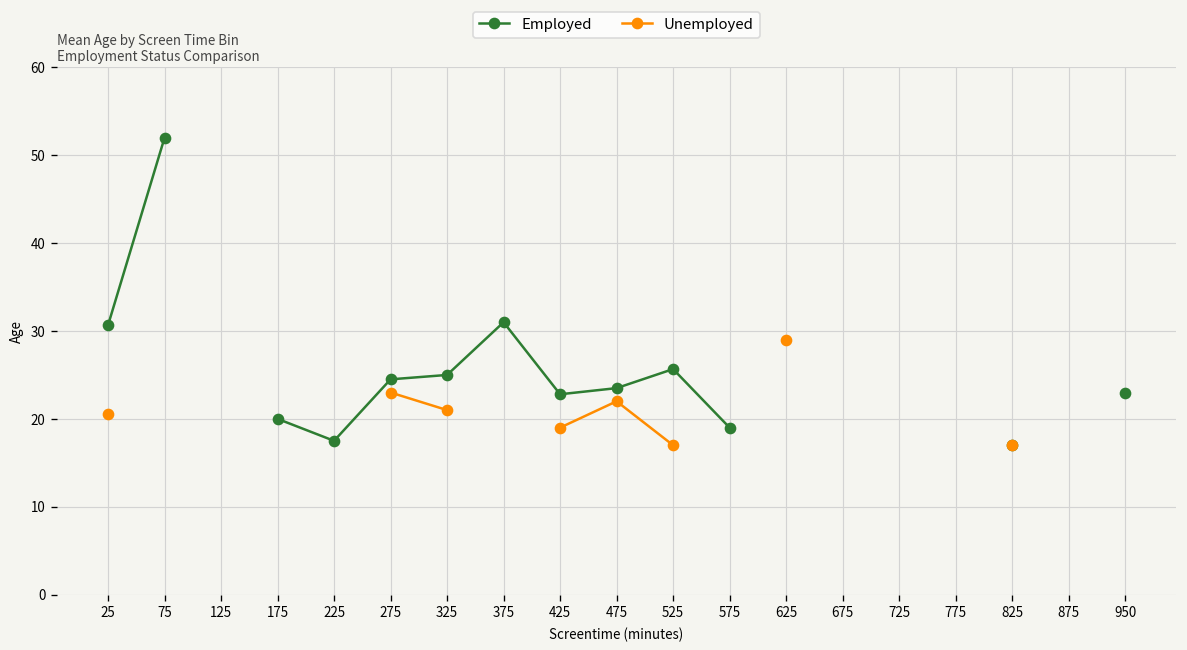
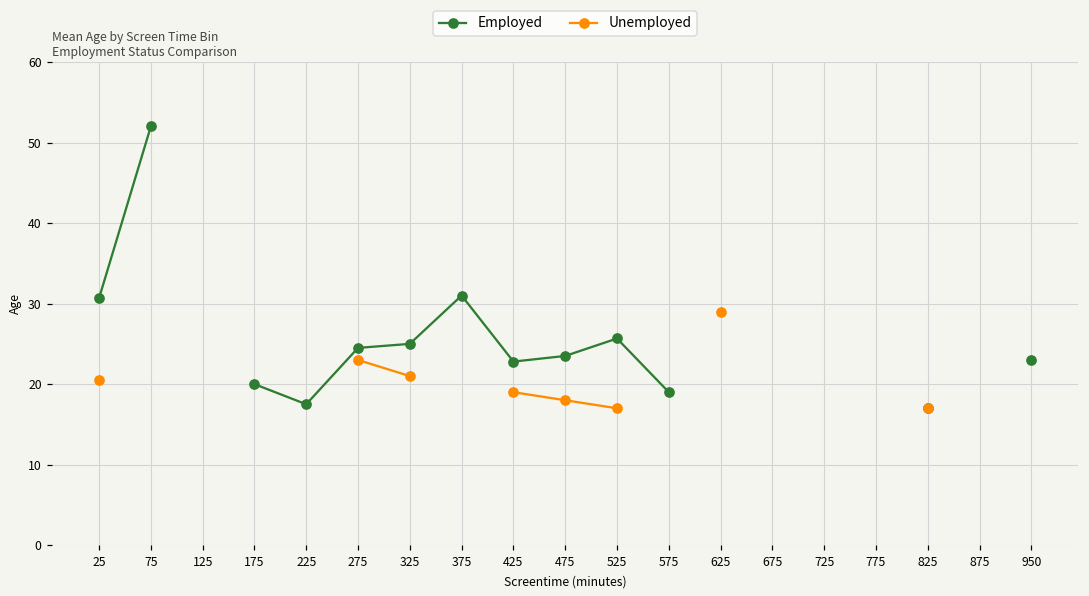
Unemployed, 475: 22 -> 18
